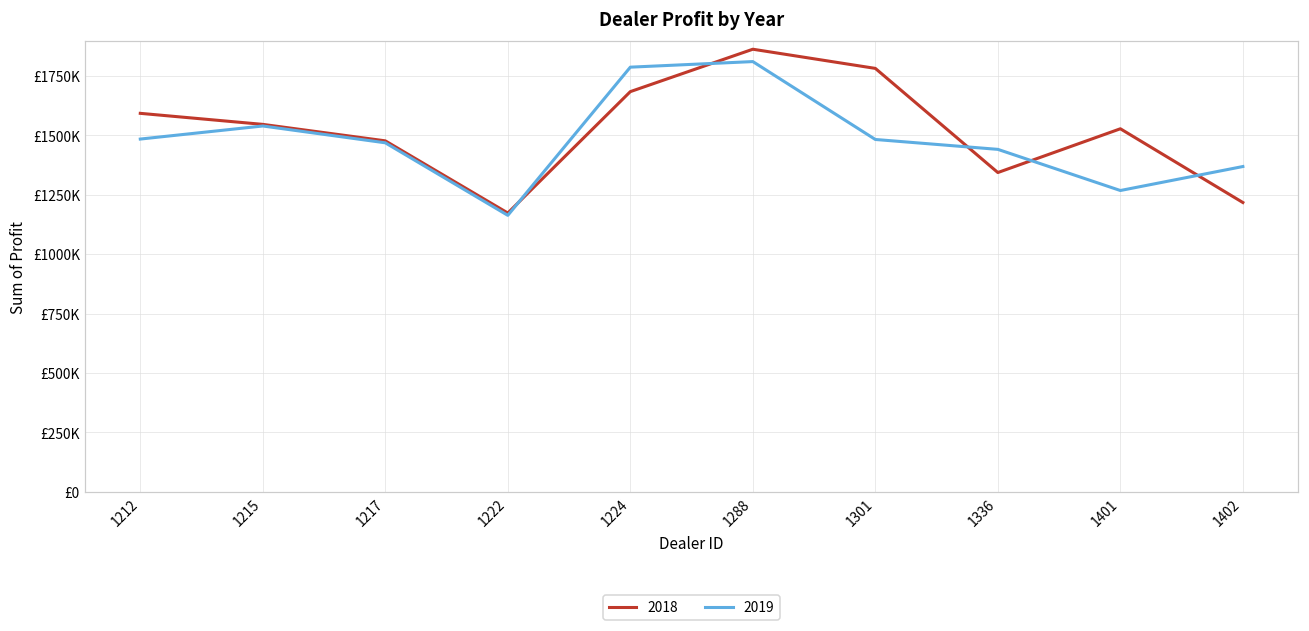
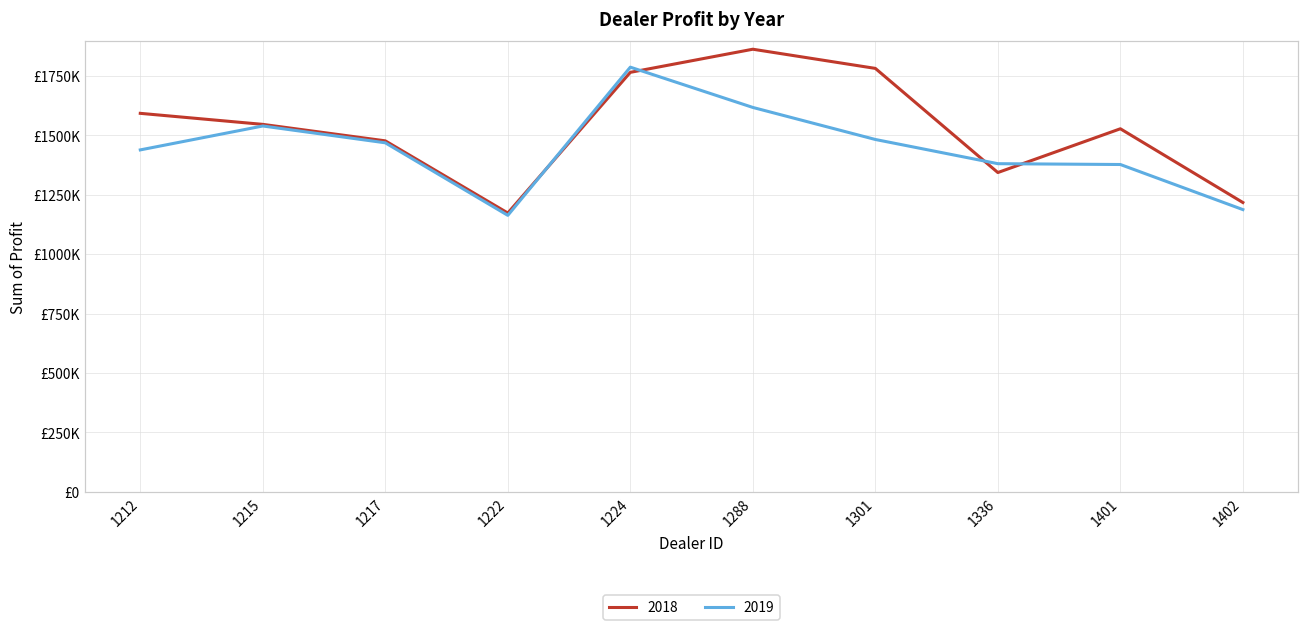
2019, 1212: £1480000 -> £1440000
2018, 1224: £1680000 -> £1770000
2019, 1288: £1810000 -> £1620000
2019, 1336: £1440000 -> £1380000
2019, 1401: £1270000 -> £1380000
2019, 1402: £1370000 -> £1190000
